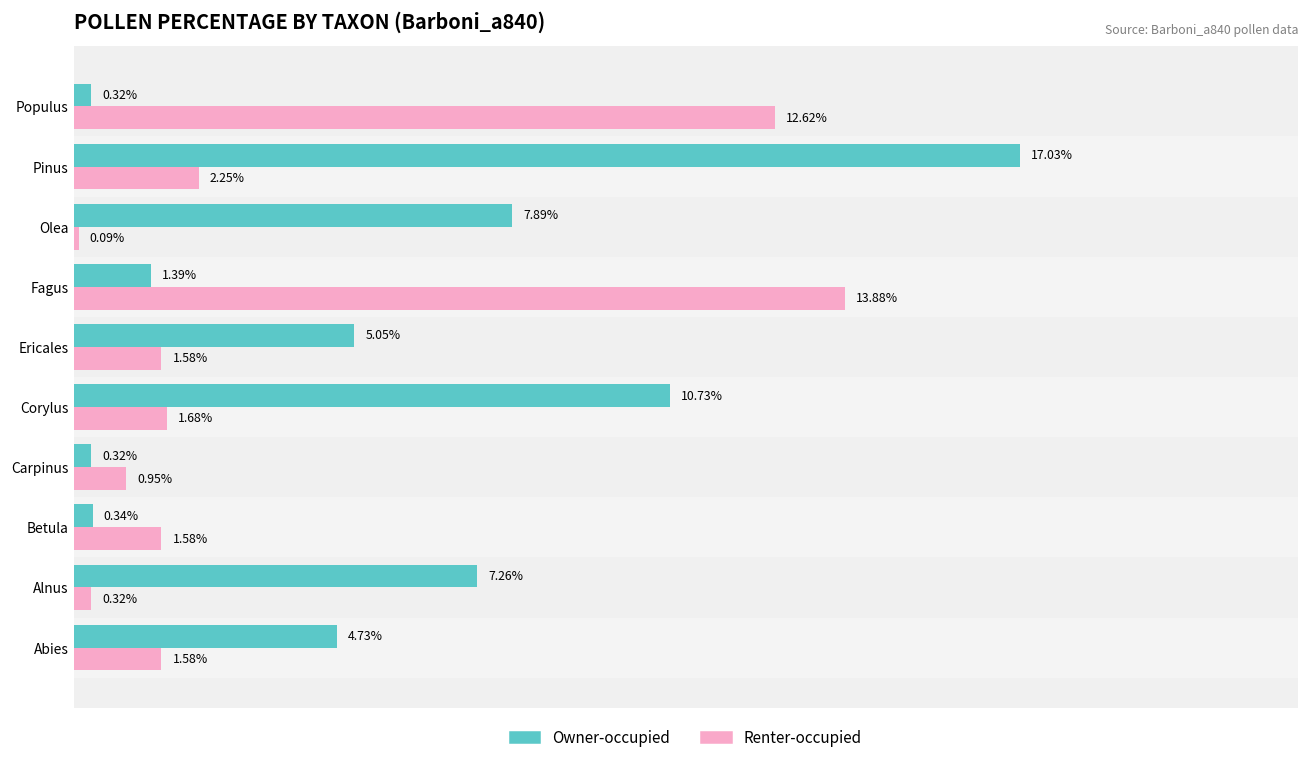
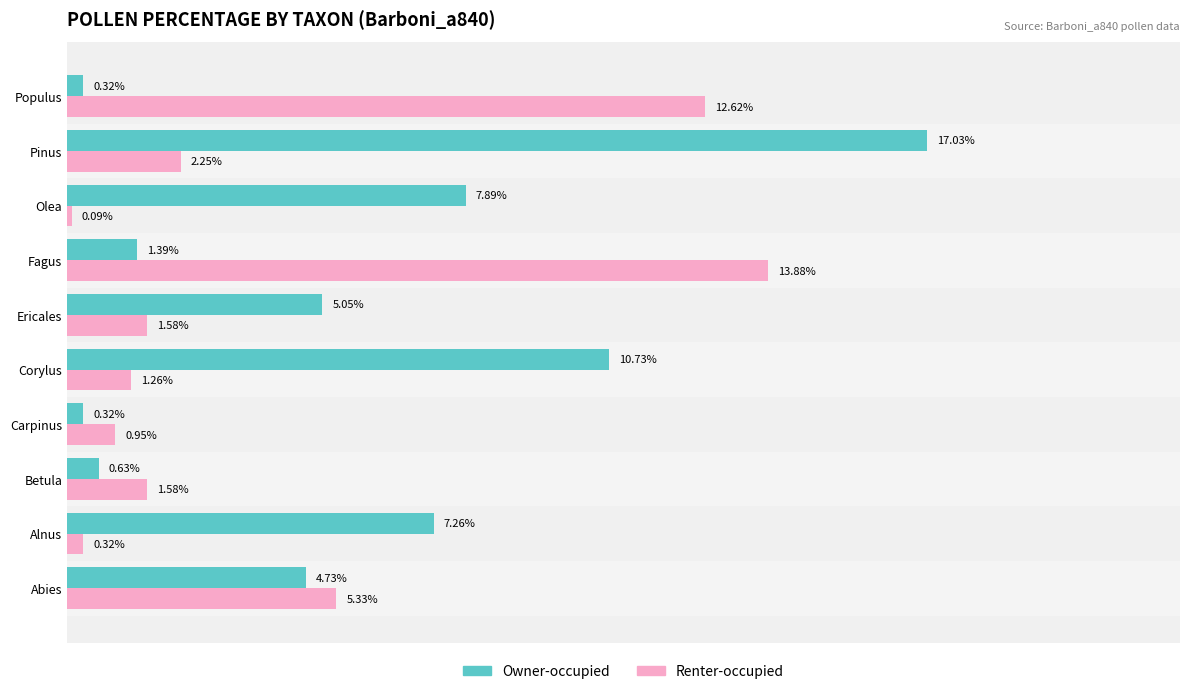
Renter-occupied, Corylus: 1.68% -> 1.26%
Owner-occupied, Betula: 0.34% -> 0.63%
Renter-occupied, Abies: 1.58% -> 5.33%
